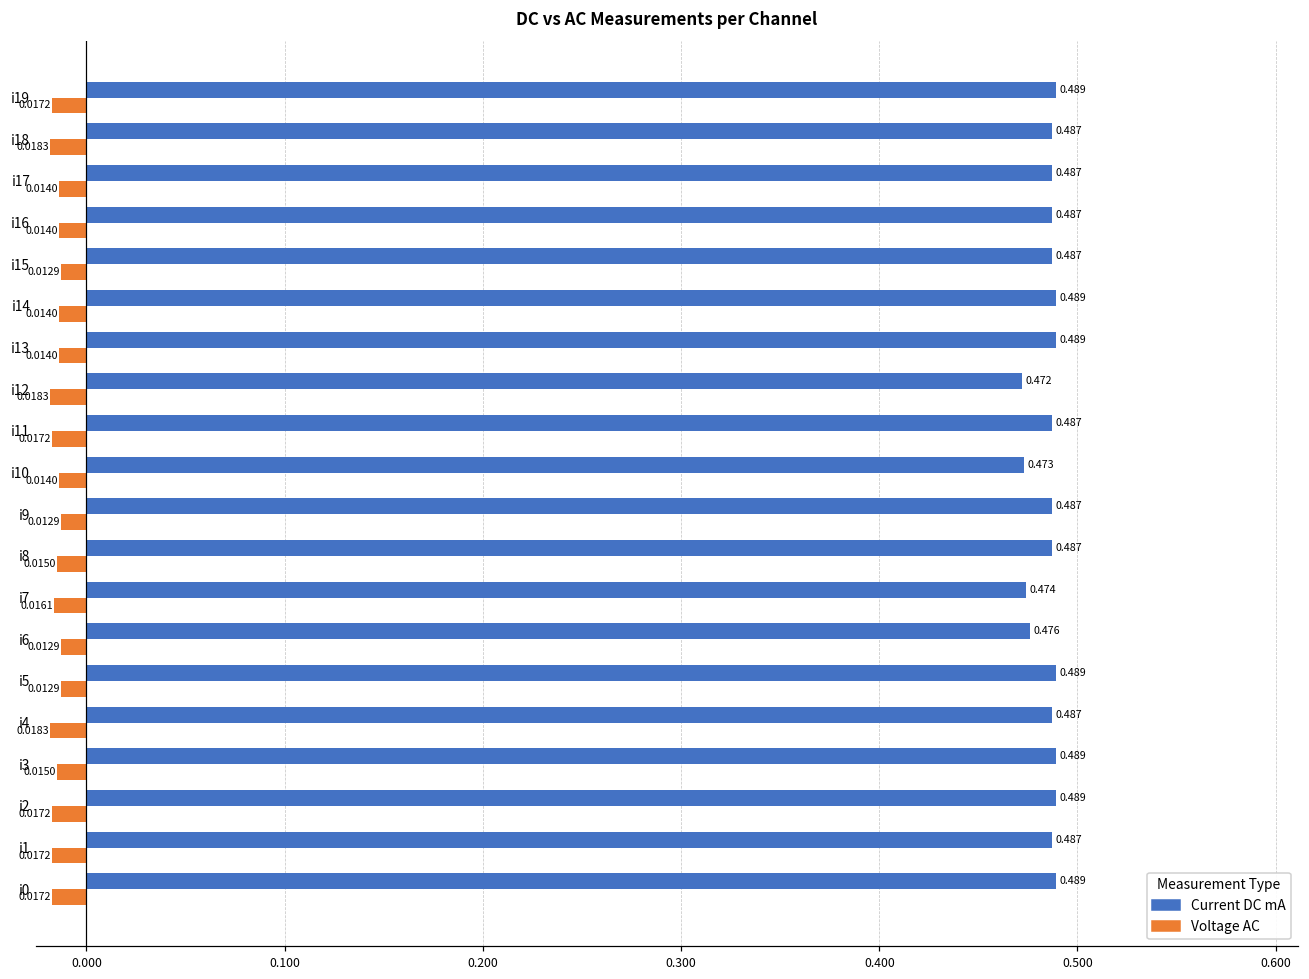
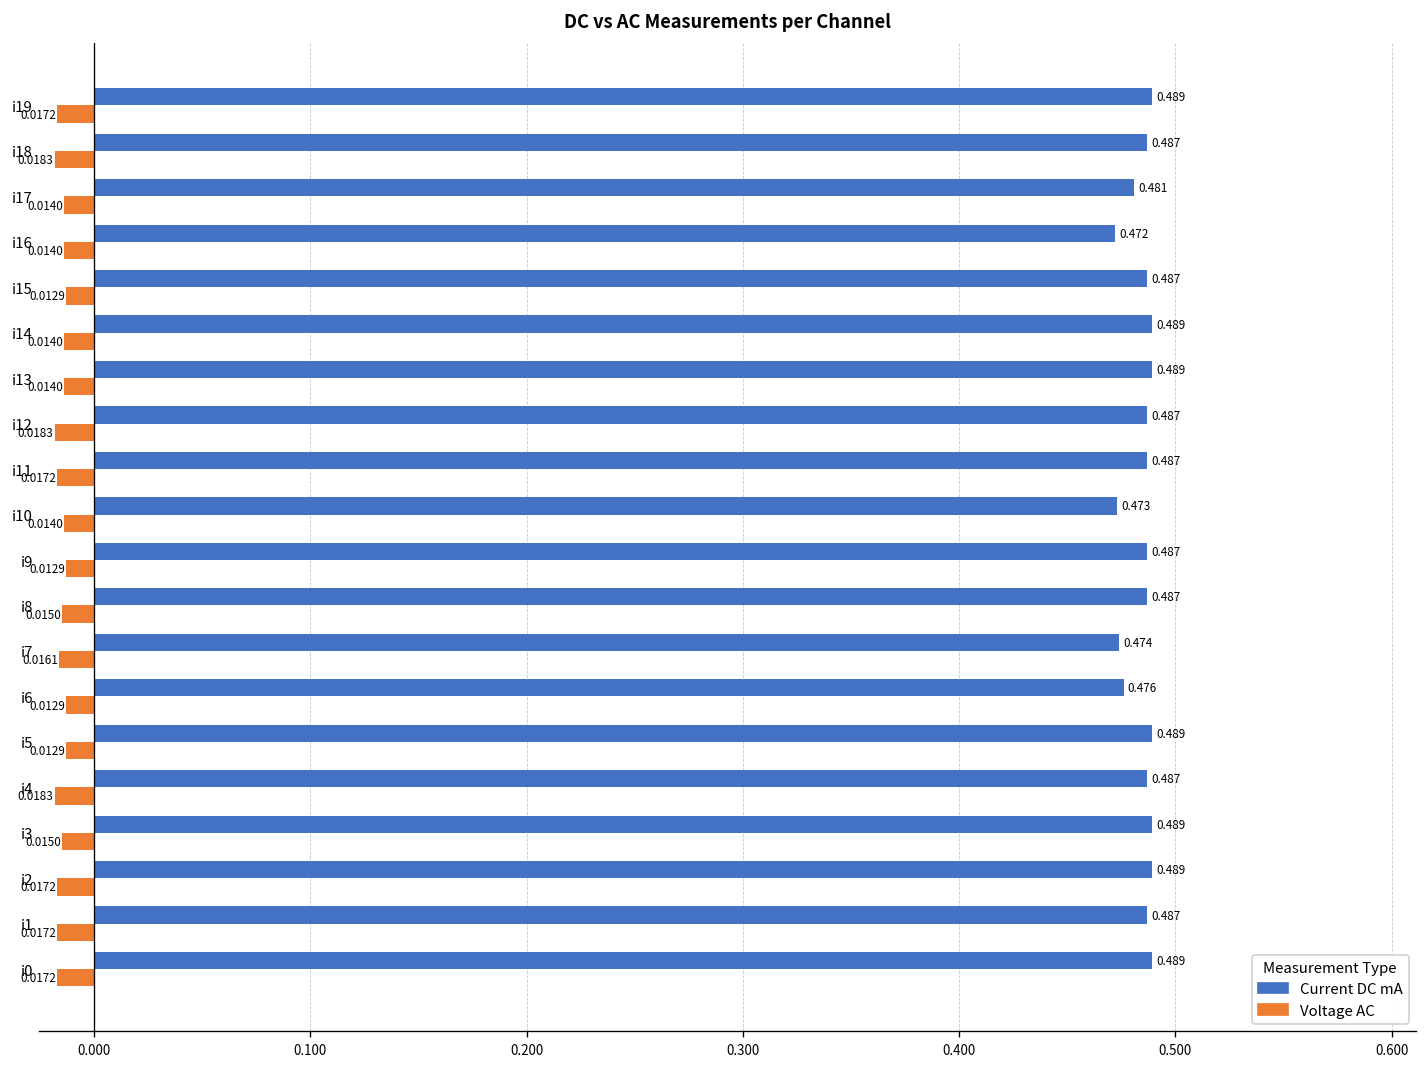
Current DC mA, i17: 0.487 -> 0.481
Current DC mA, i16: 0.487 -> 0.472
Current DC mA, i12: 0.472 -> 0.487
